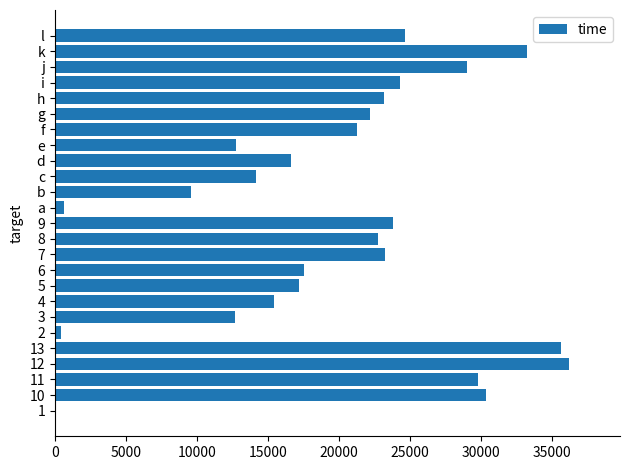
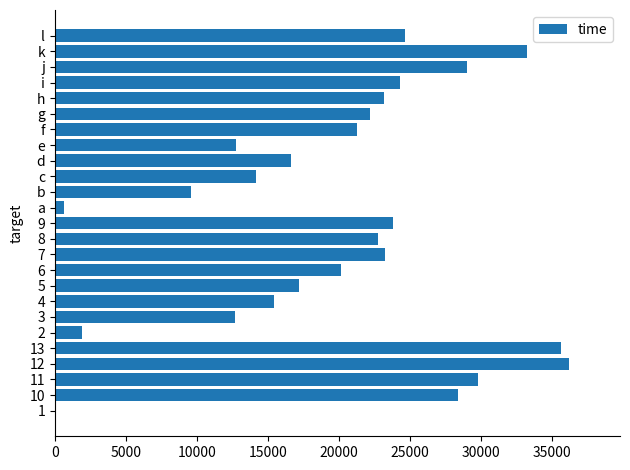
6: 17500 -> 20100
2: 500 -> 1900
10: 30400 -> 28400
